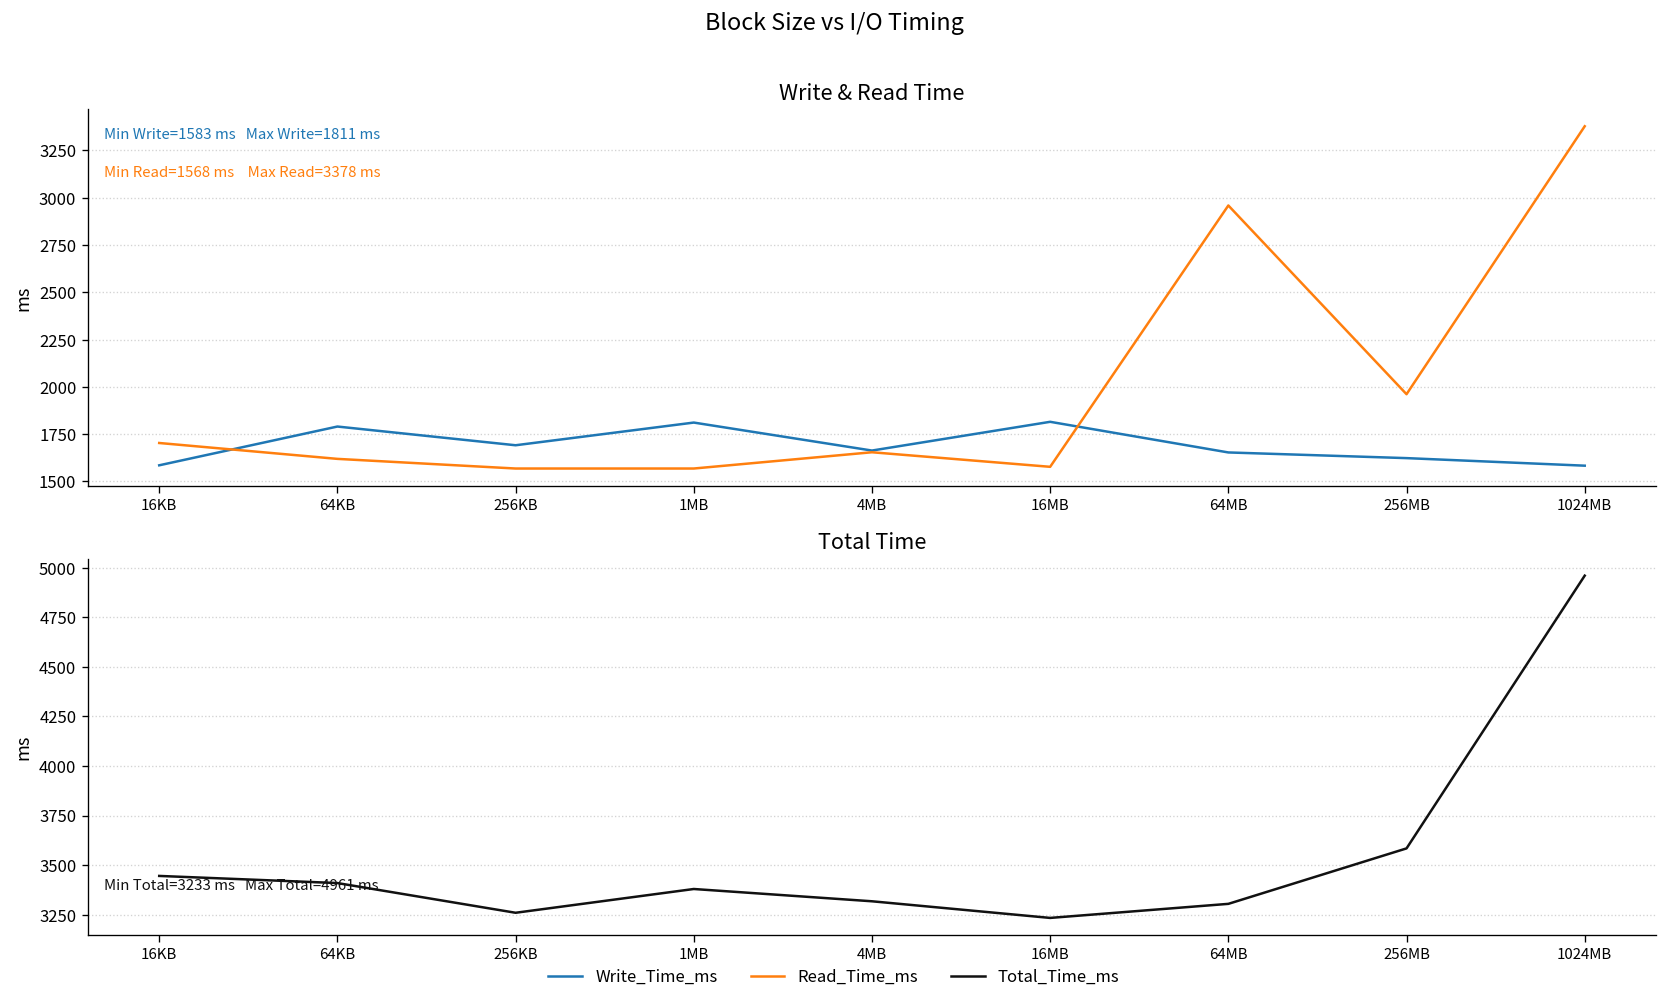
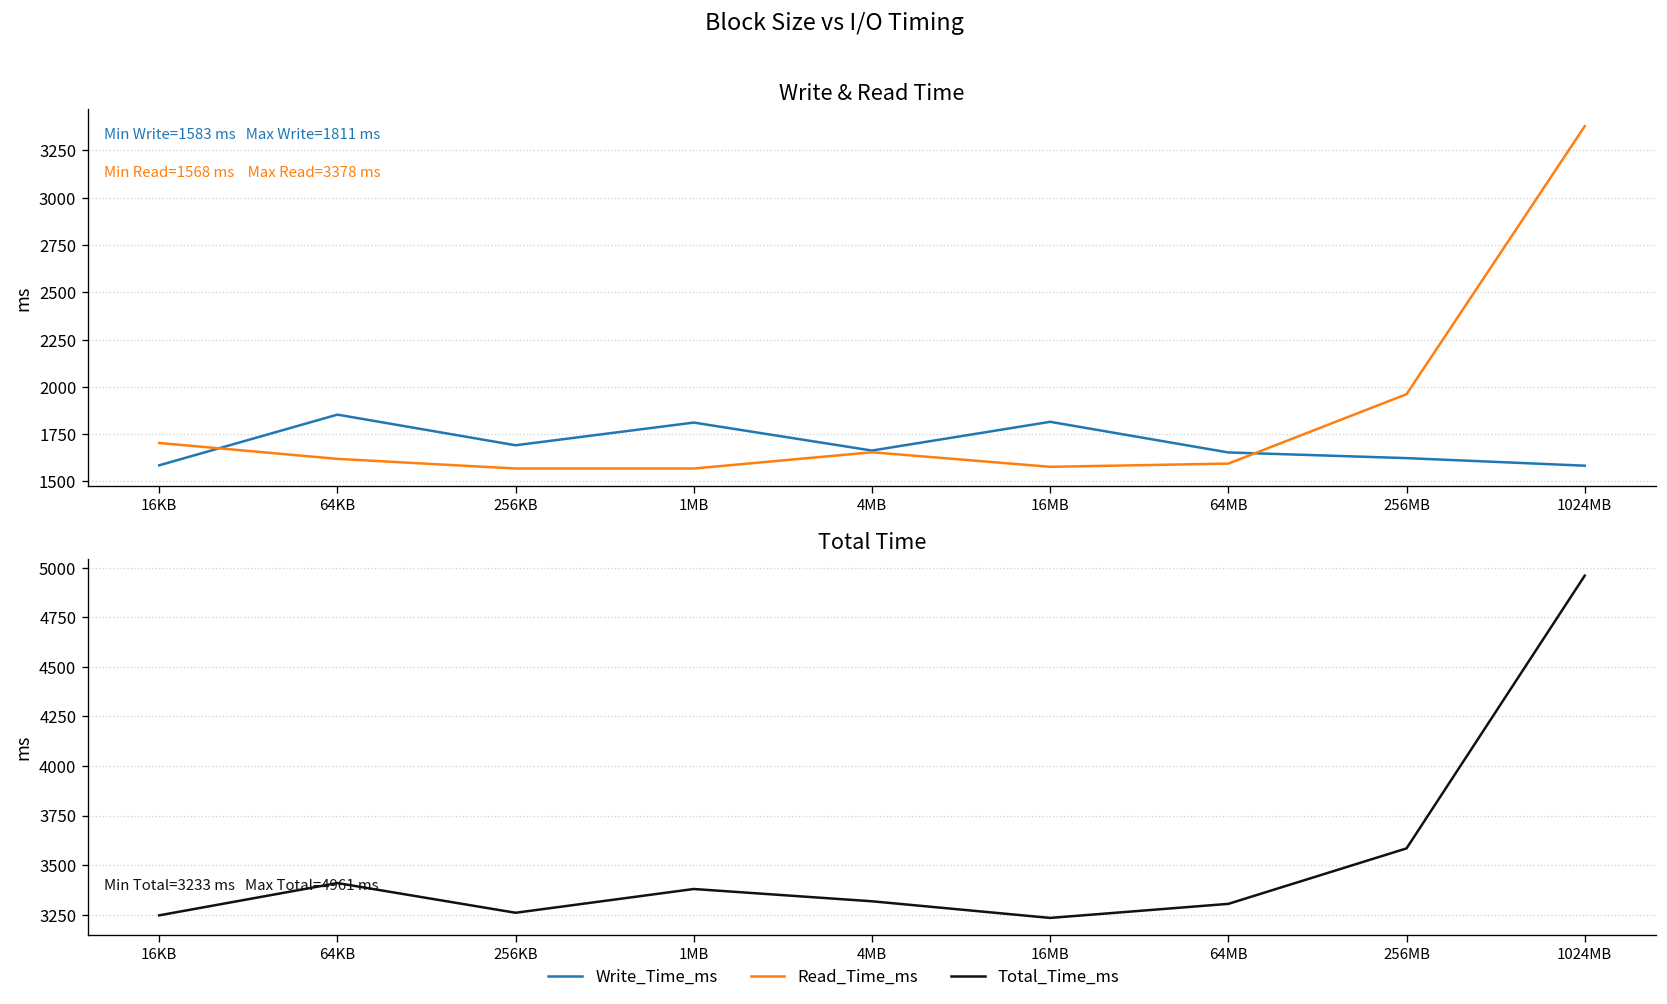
Write & Read Time, Write_Time_ms, 64KB: 1790 -> 1850
Write & Read Time, Read_Time_ms, 64MB: 2960 -> 1590
Total Time, 16KB: 3450 -> 3250
